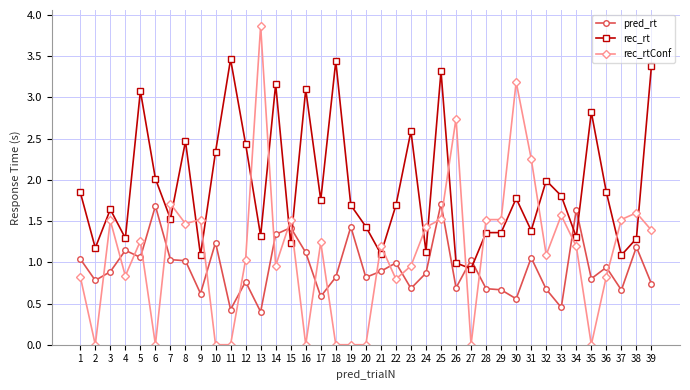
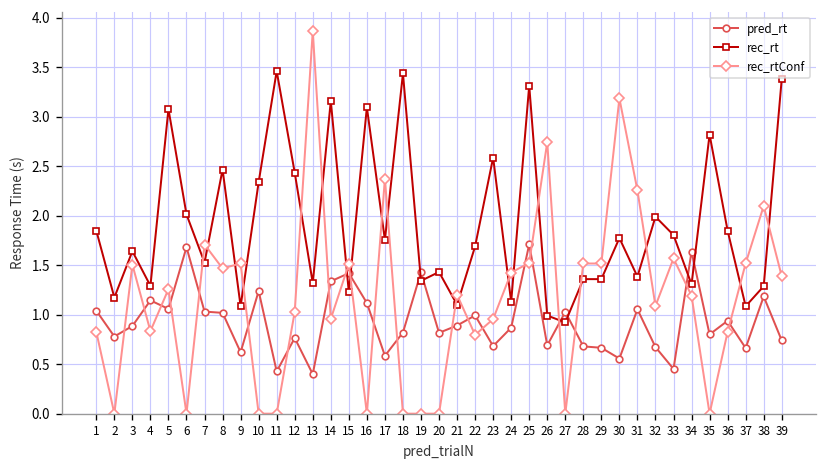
rec_rtConf, 17: 1.2 -> 2.4
rec_rt, 19: 1.7 -> 1.3
rec_rtConf, 38: 1.6 -> 2.1
